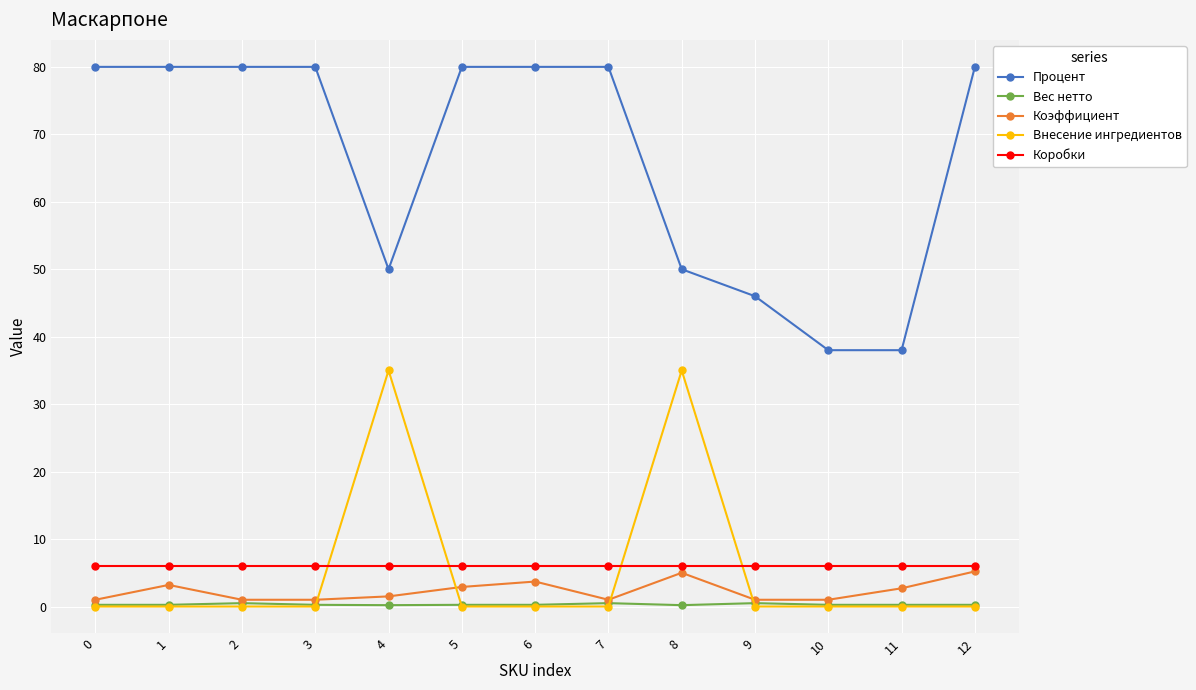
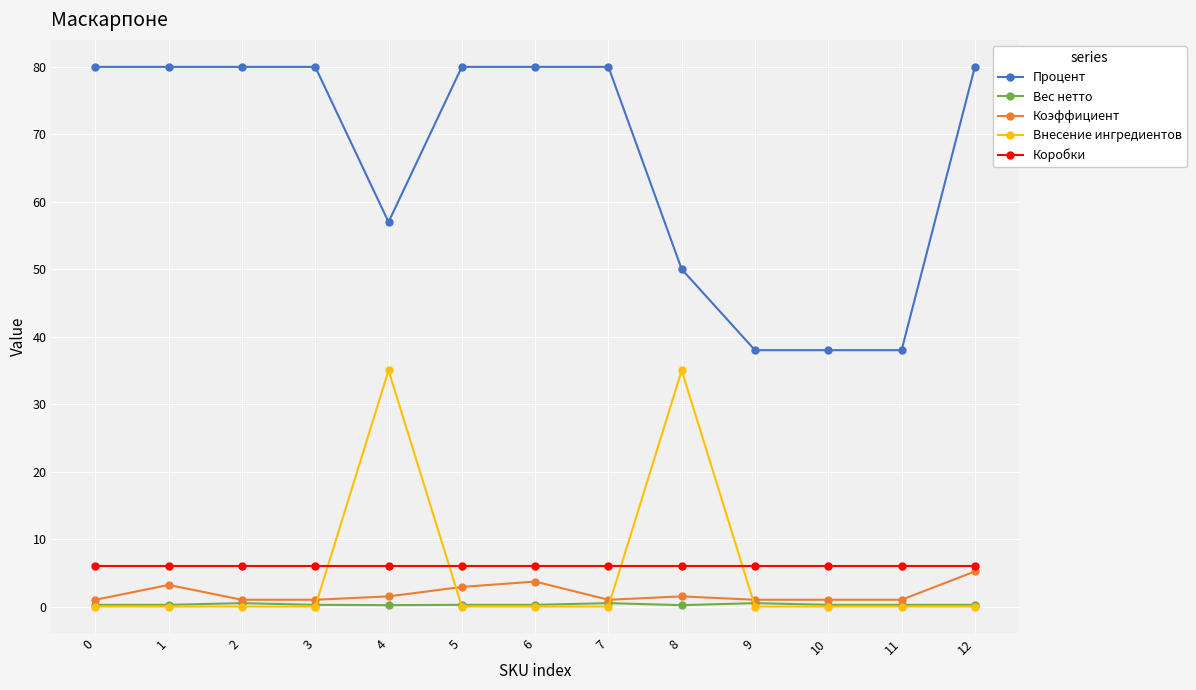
Процент, 4: 50 -> 57
Коэффициент, 8: 5 -> 2
Процент, 9: 46 -> 38
Коэффициент, 11: 3 -> 1
